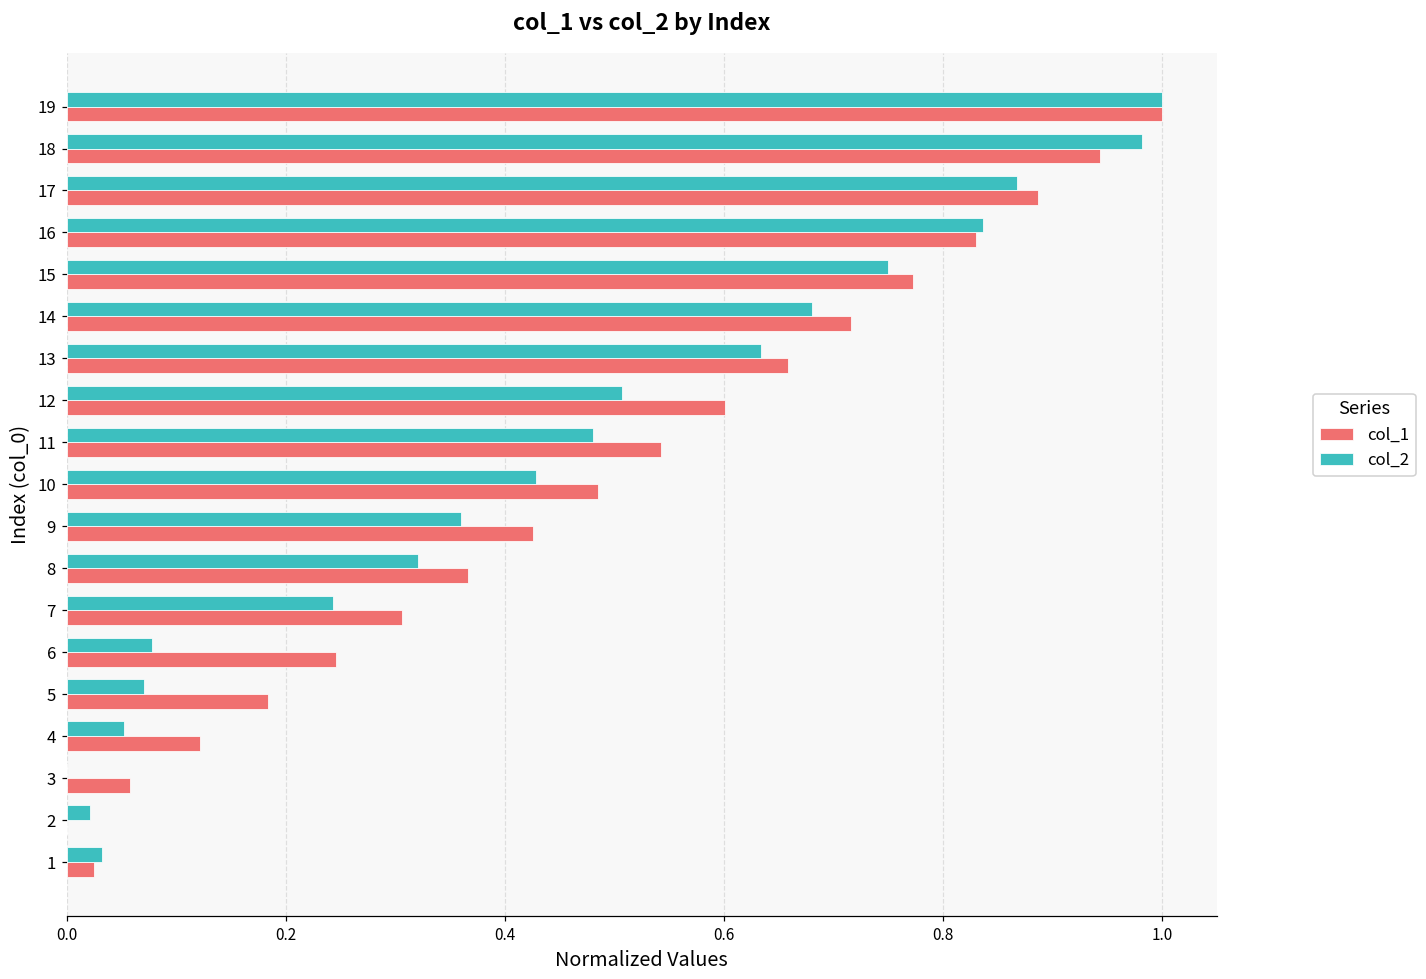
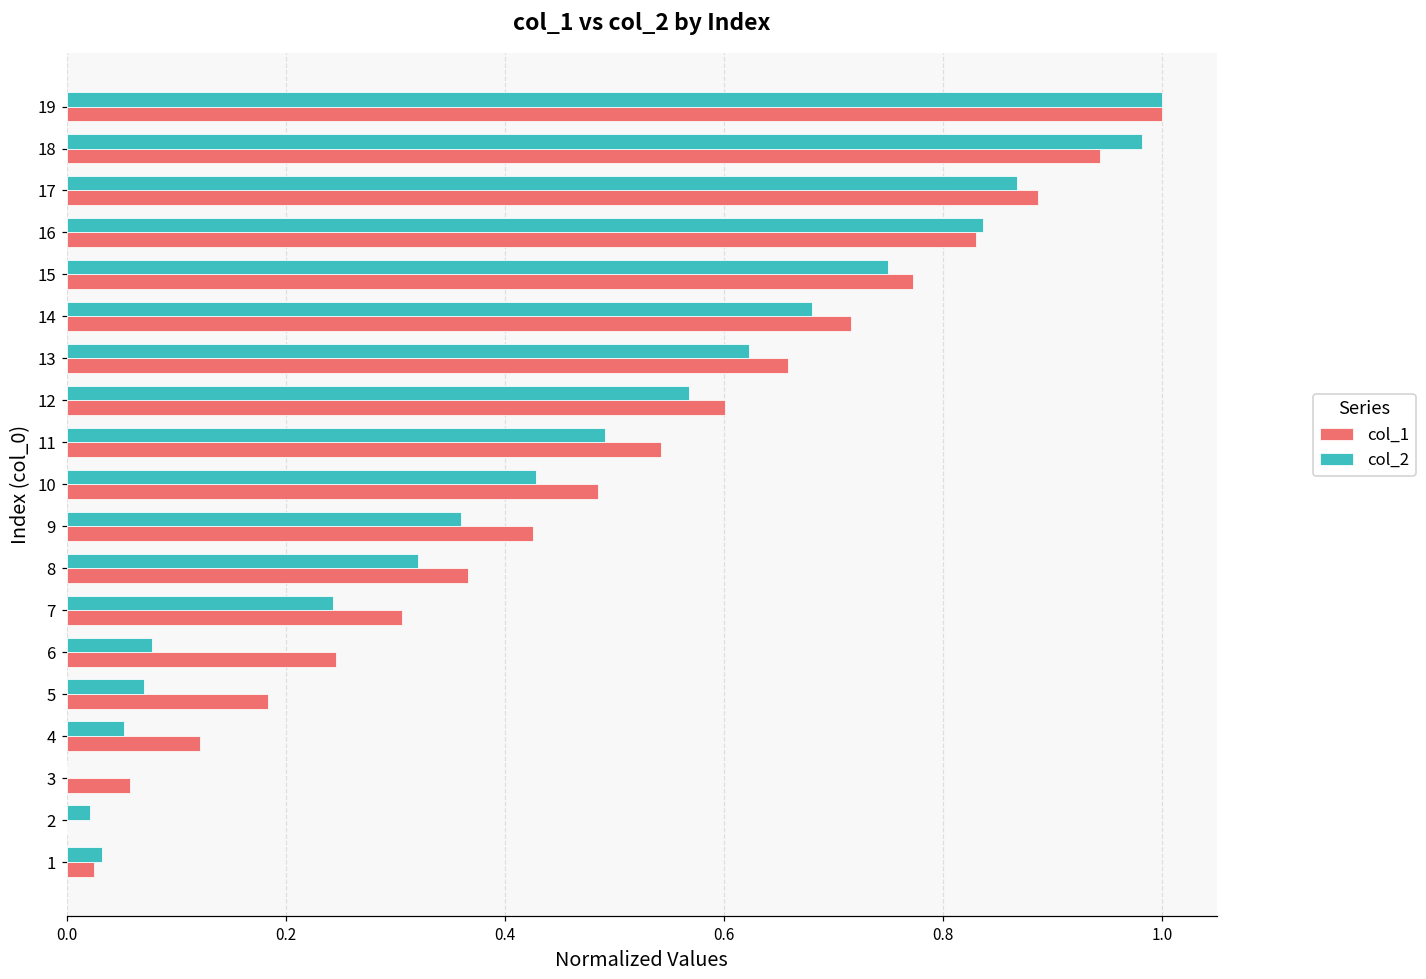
col_2, 13: 0.63 -> 0.62
col_2, 12: 0.51 -> 0.57
col_2, 11: 0.48 -> 0.49
